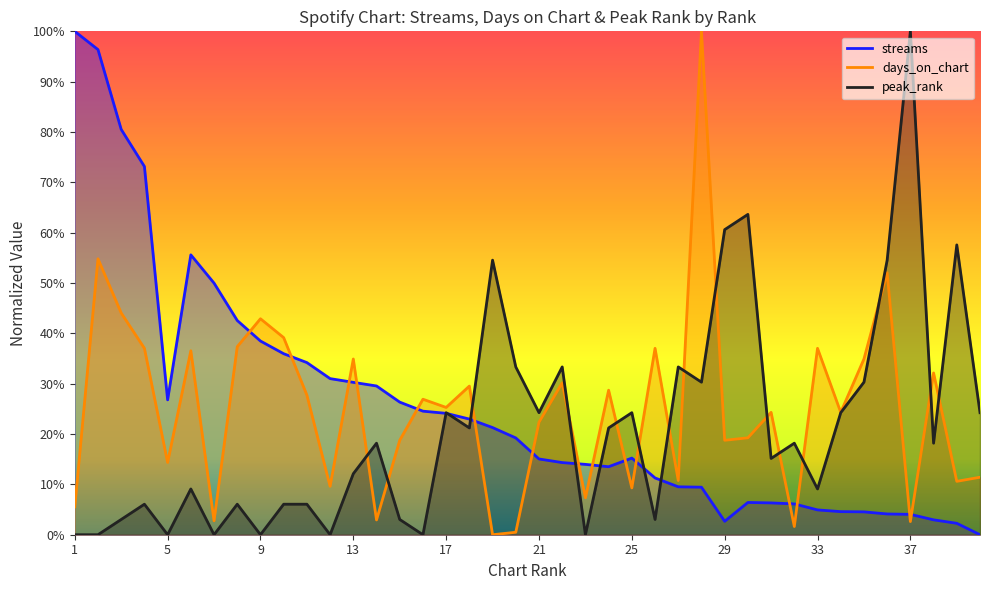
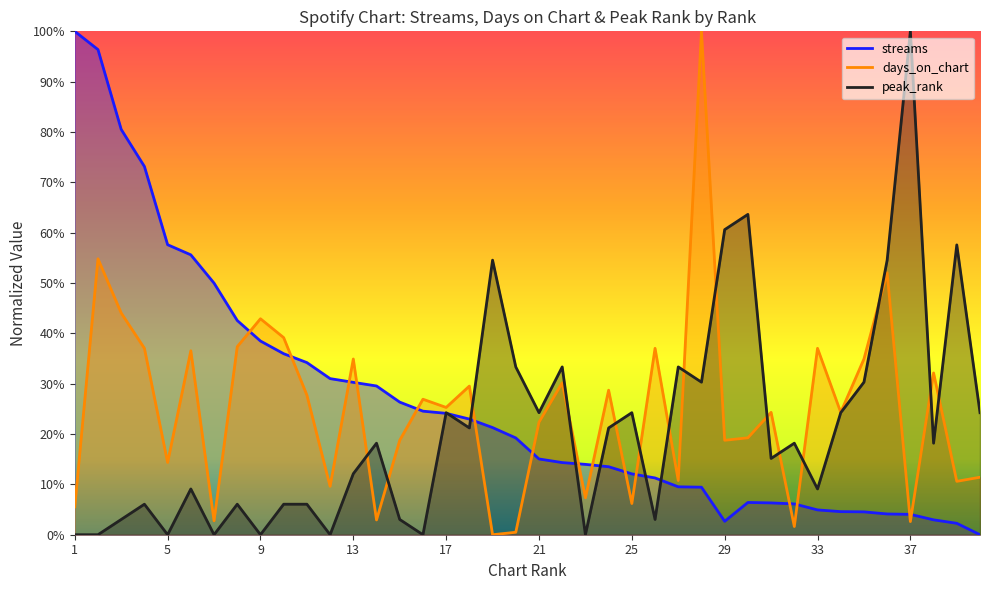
streams, 5: 27% -> 58%
streams, 25: 15% -> 12%
days_on_chart, 25: 9% -> 6%
